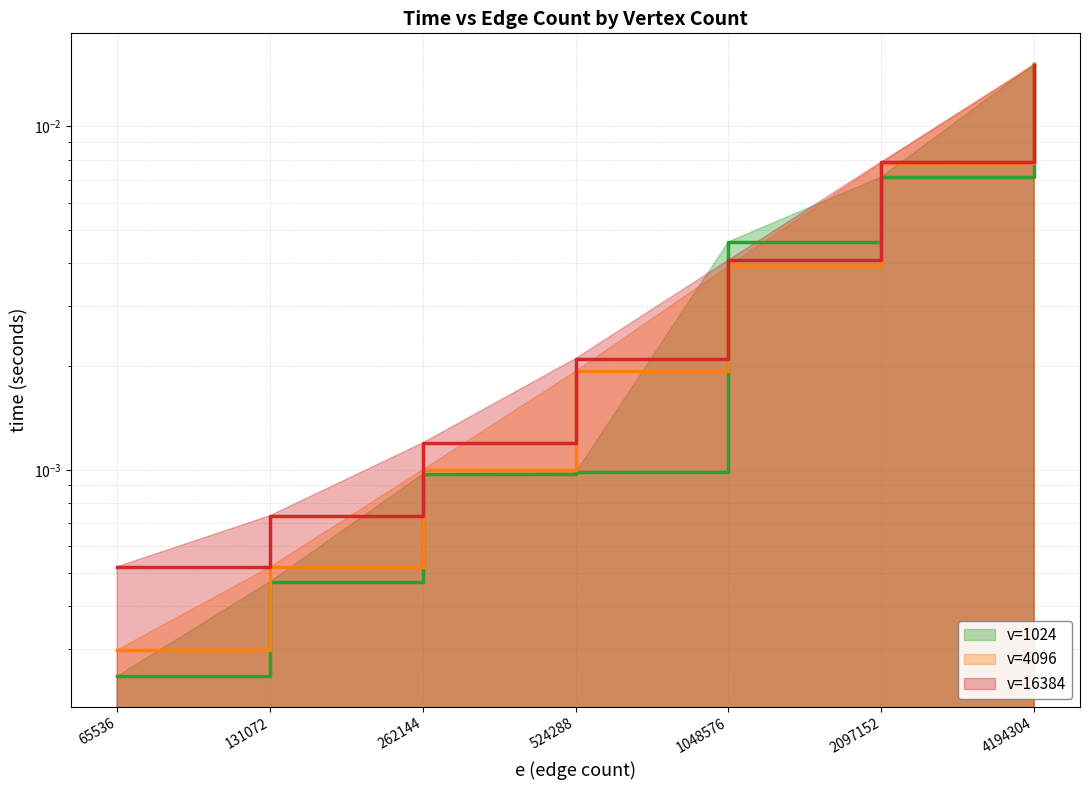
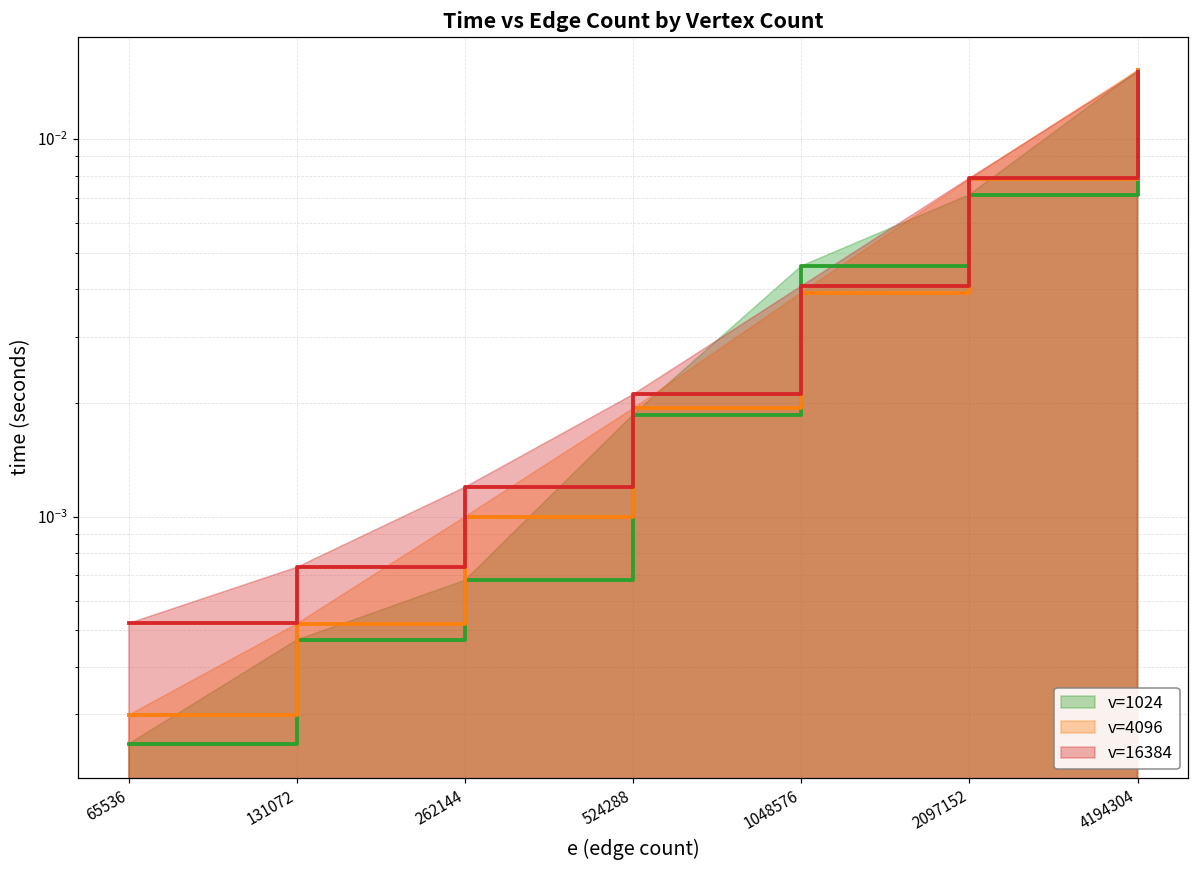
v=1024, 262144: 0.00097 -> 0.00068
v=1024, 524288: 0.00098 -> 0.0019
